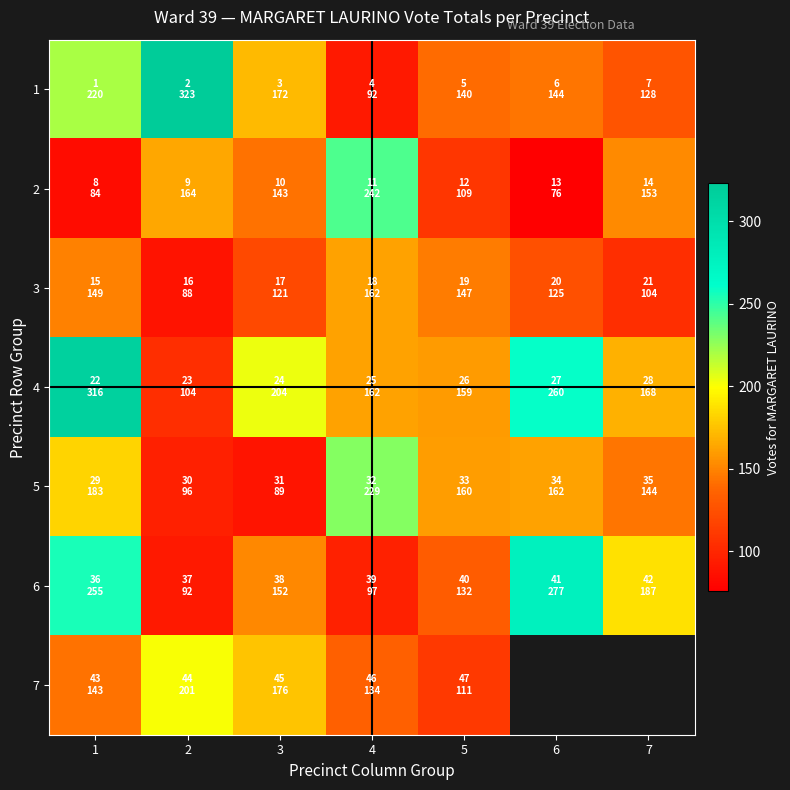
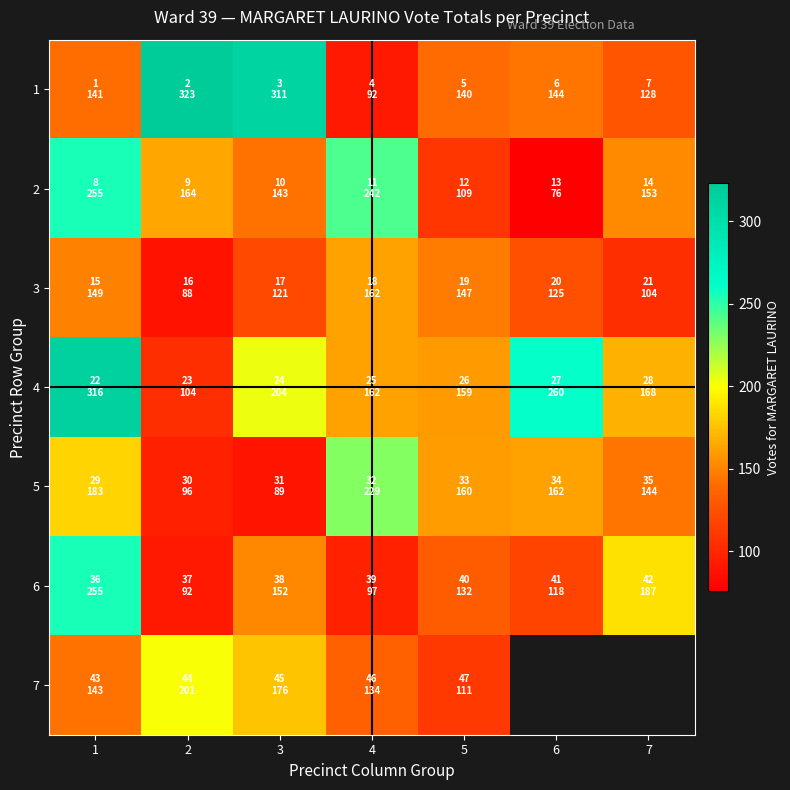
1, 1: 220 -> 141
1, 3: 172 -> 311
2, 1: 84 -> 255
6, 6: 277 -> 118
